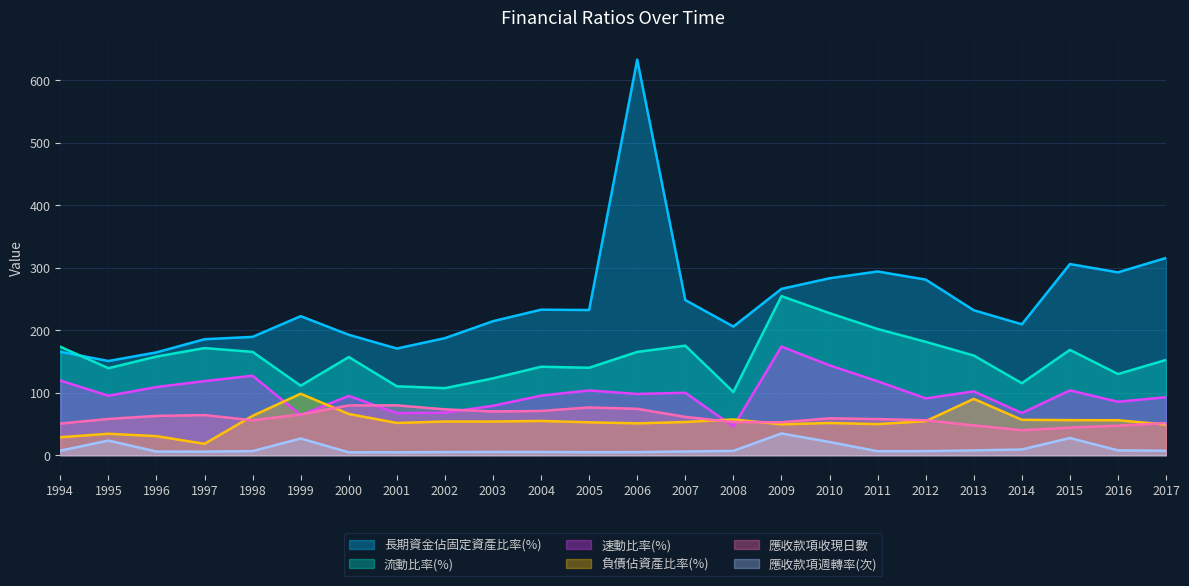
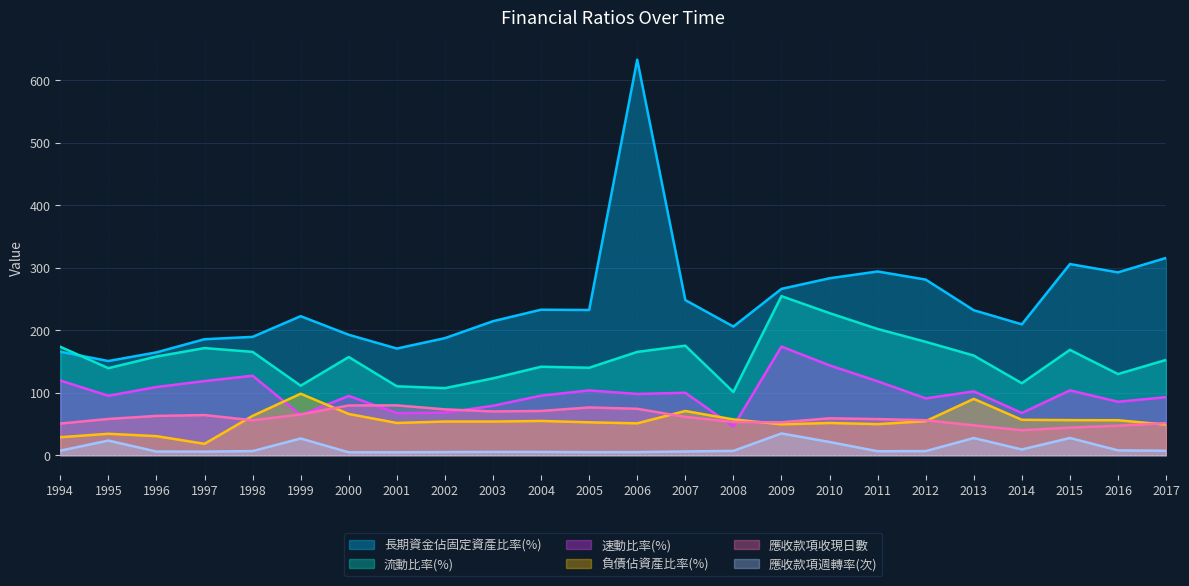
負債佔資產比率(%), 2007: 50 -> 70
應收款項週轉率(次), 2013: 10 -> 30
